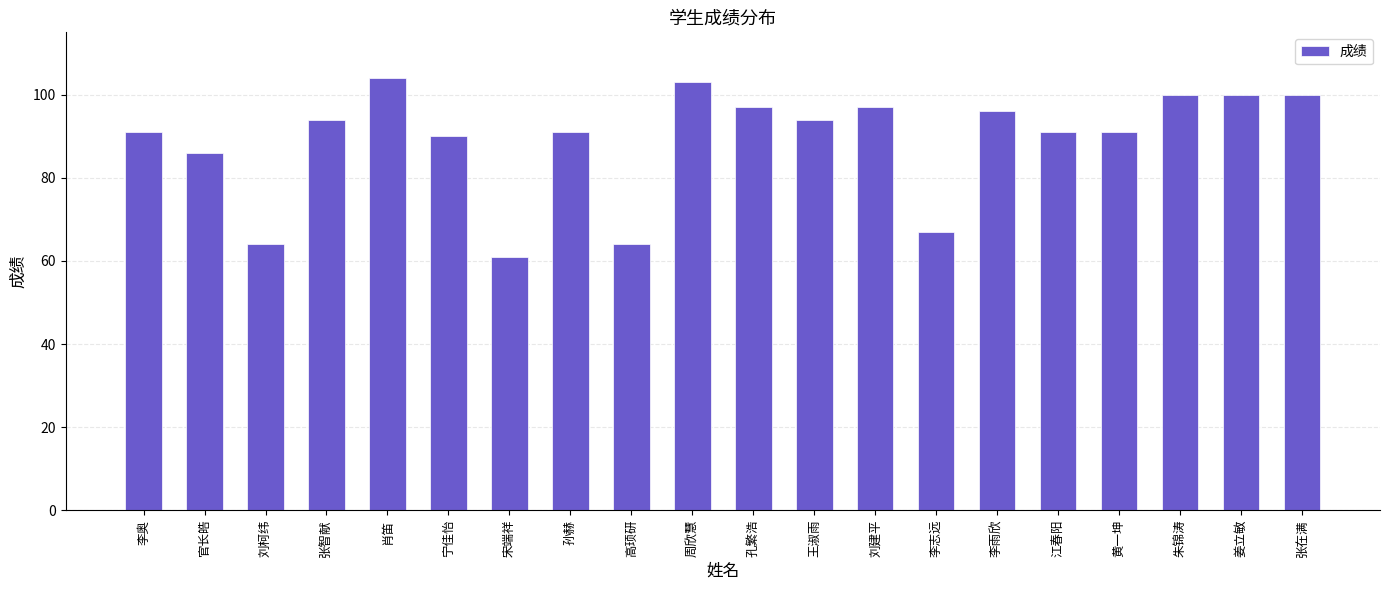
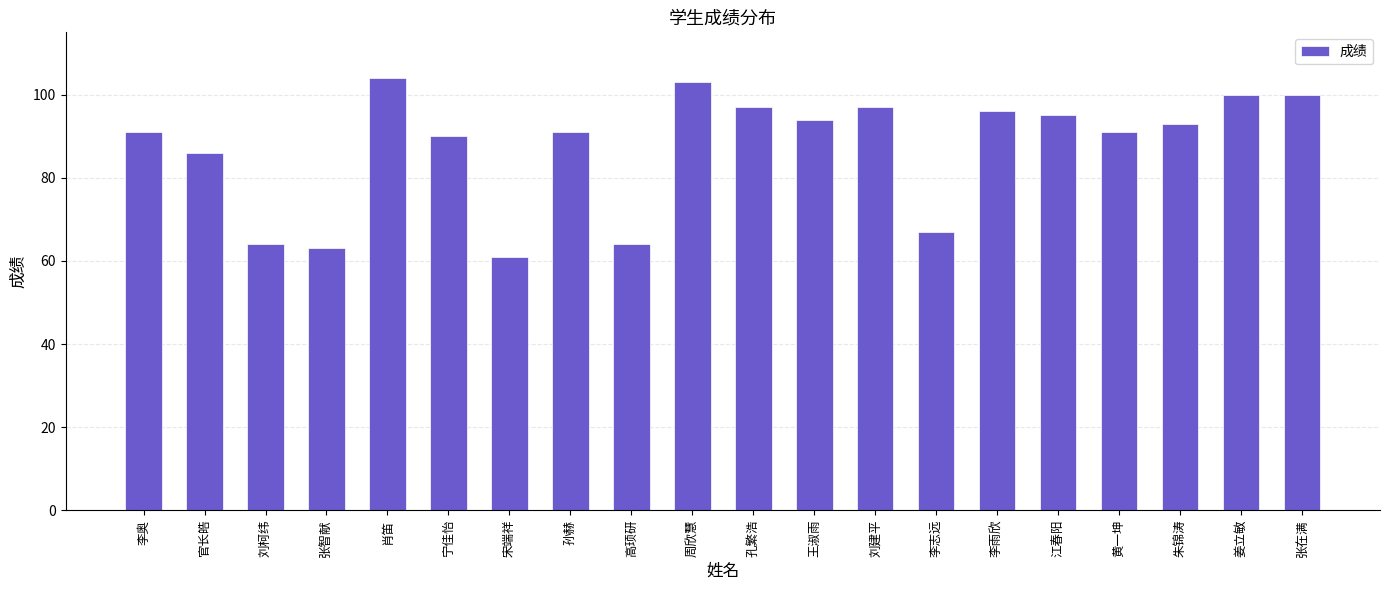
张智献: 94 -> 63
江春阳: 91 -> 95
朱锦涛: 100 -> 93
